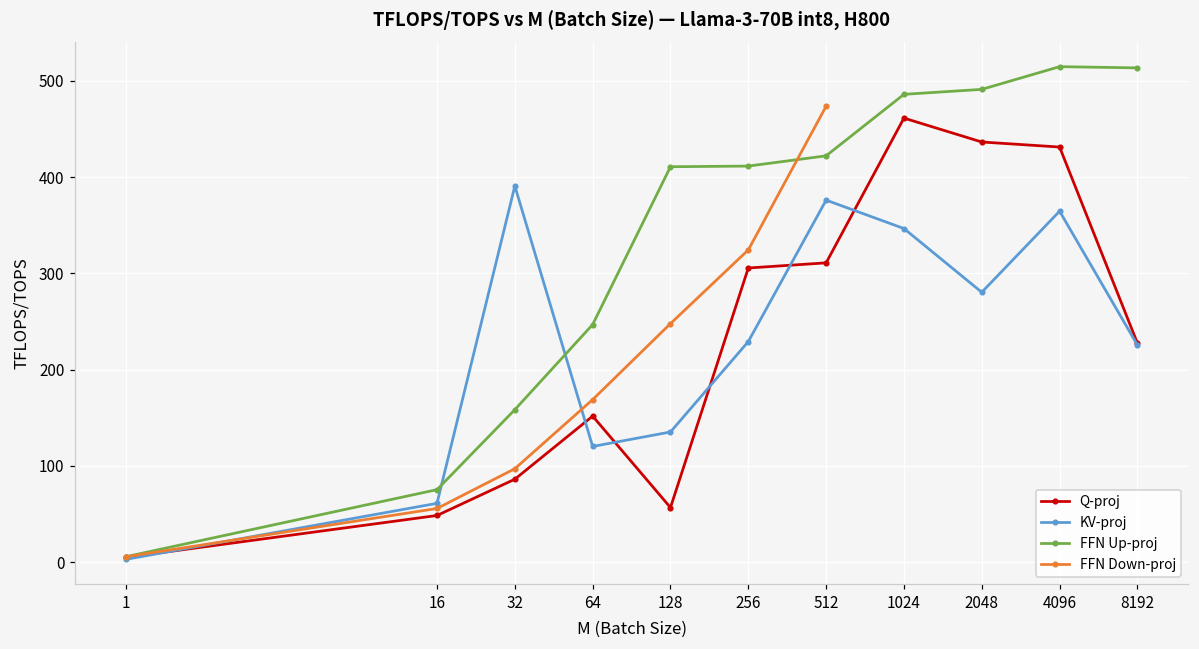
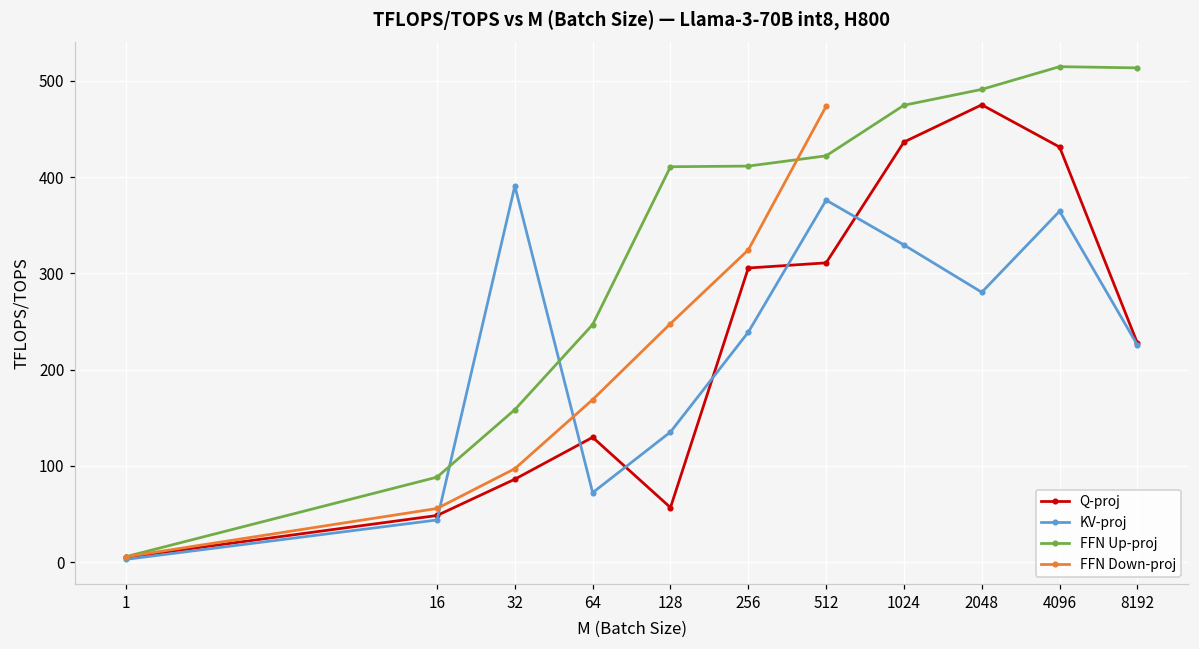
KV-proj, 16: 60 -> 40
FFN Up-proj, 16: 80 -> 90
Q-proj, 64: 150 -> 130
KV-proj, 64: 120 -> 70
KV-proj, 256: 230 -> 240
Q-proj, 1024: 460 -> 440
KV-proj, 1024: 350 -> 330
FFN Up-proj, 1024: 490 -> 470
Q-proj, 2048: 440 -> 470
